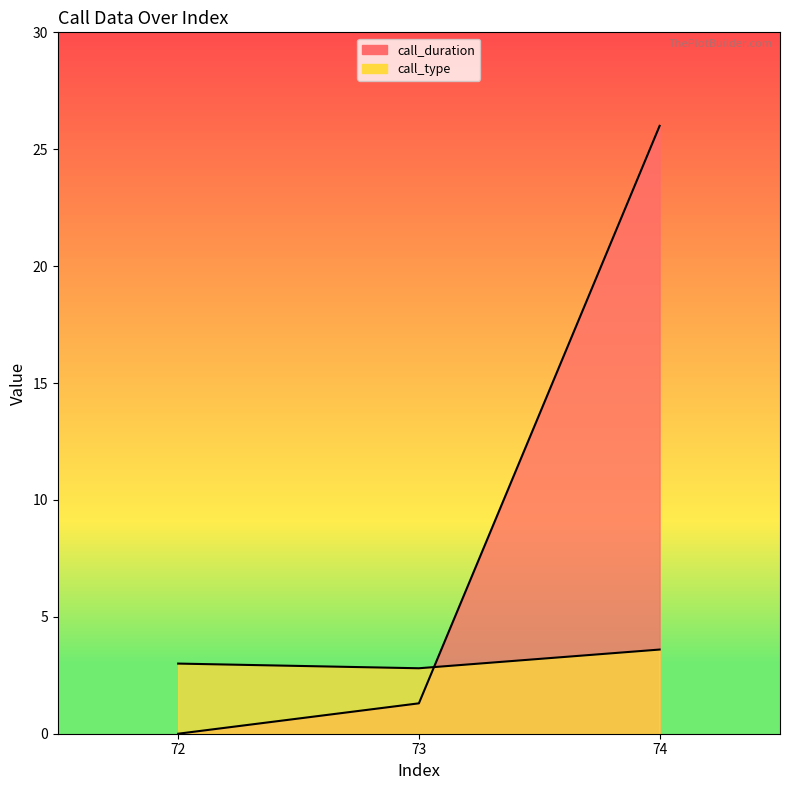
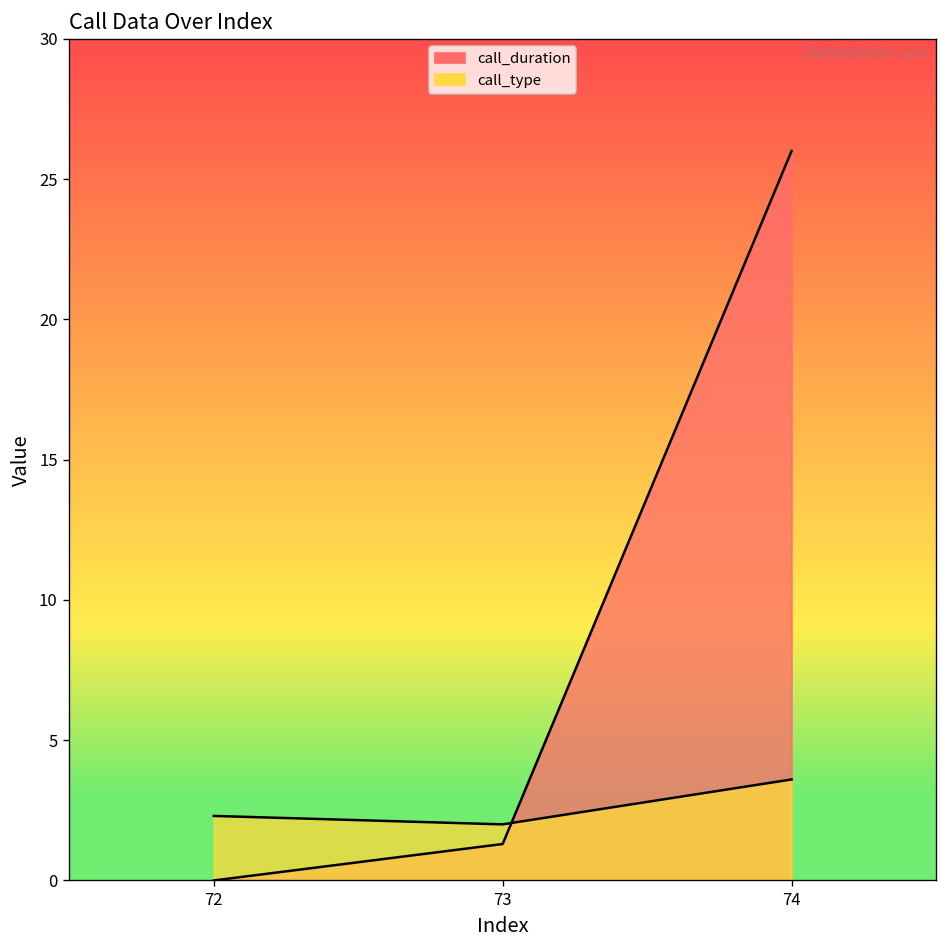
call_type, 72: 3.0 -> 2.3
call_type, 73: 2.8 -> 2.0
